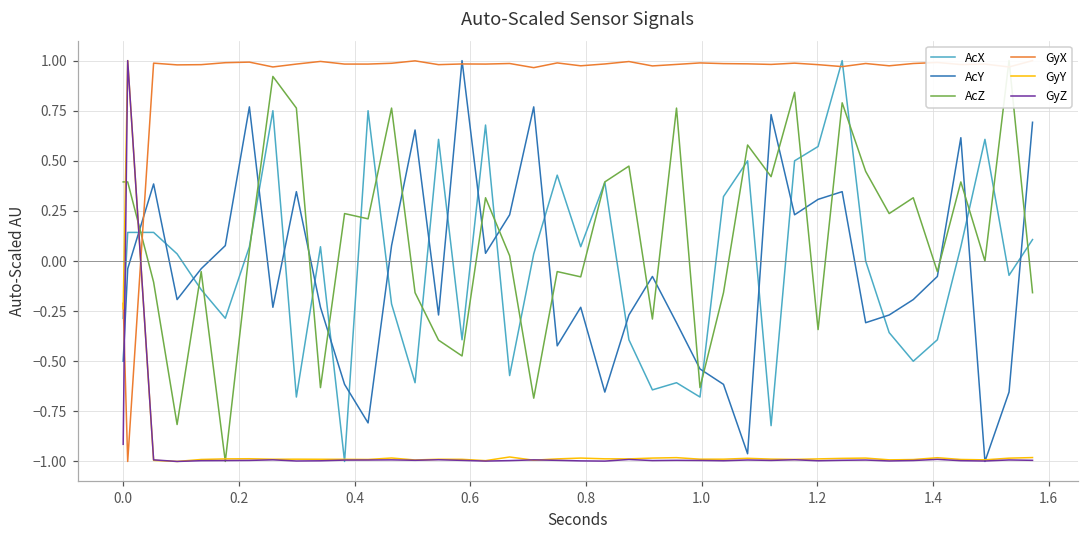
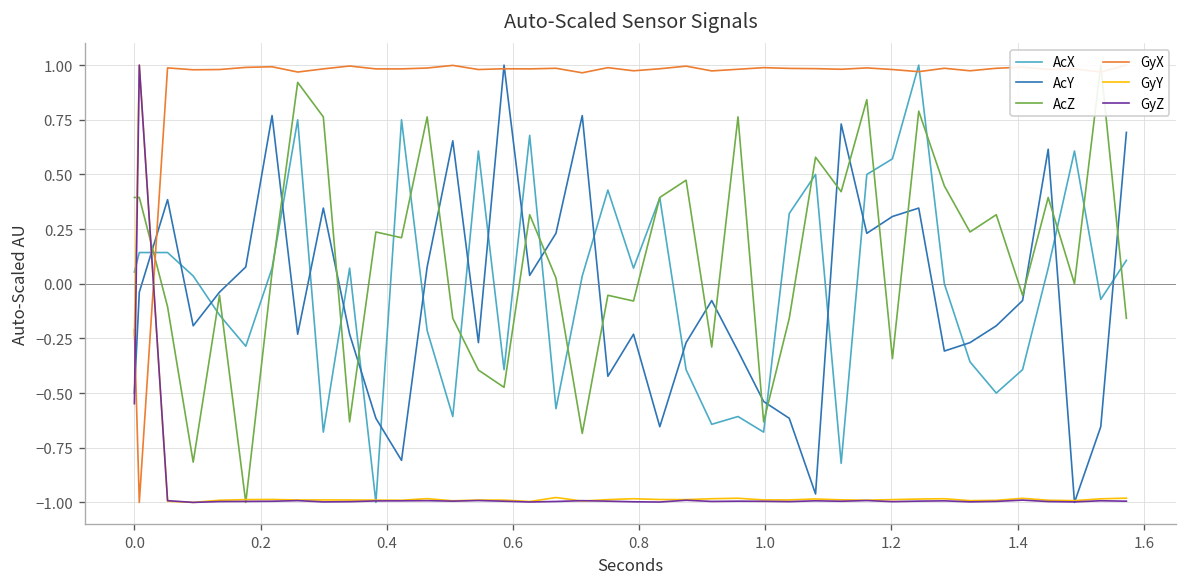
AcX, 0.0: -0.29 -> 0.05
GyZ, 0.0: -0.91 -> -0.55
